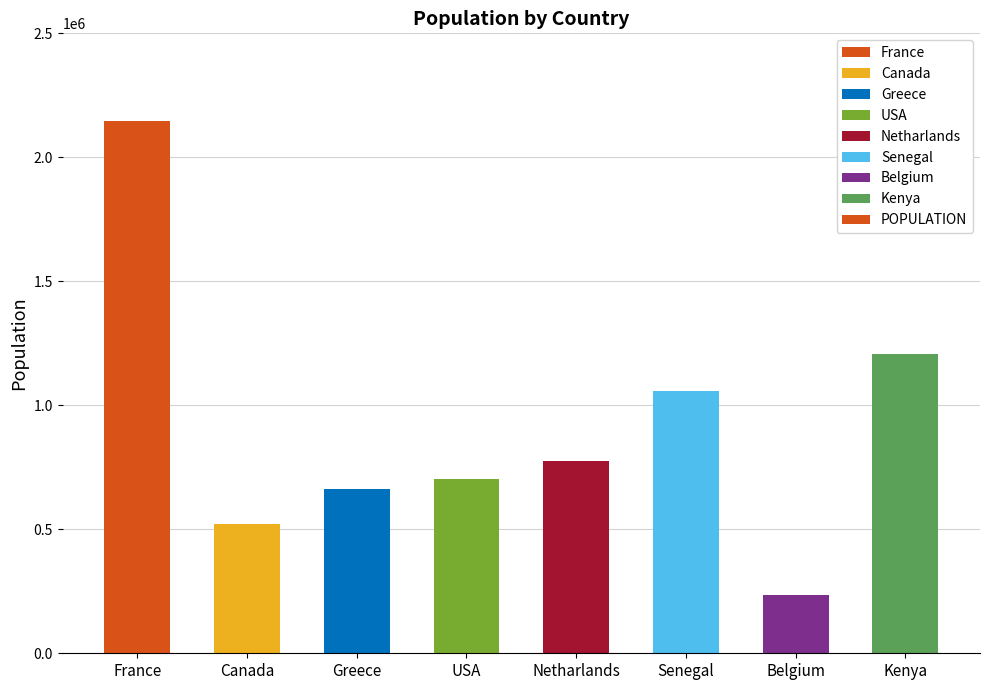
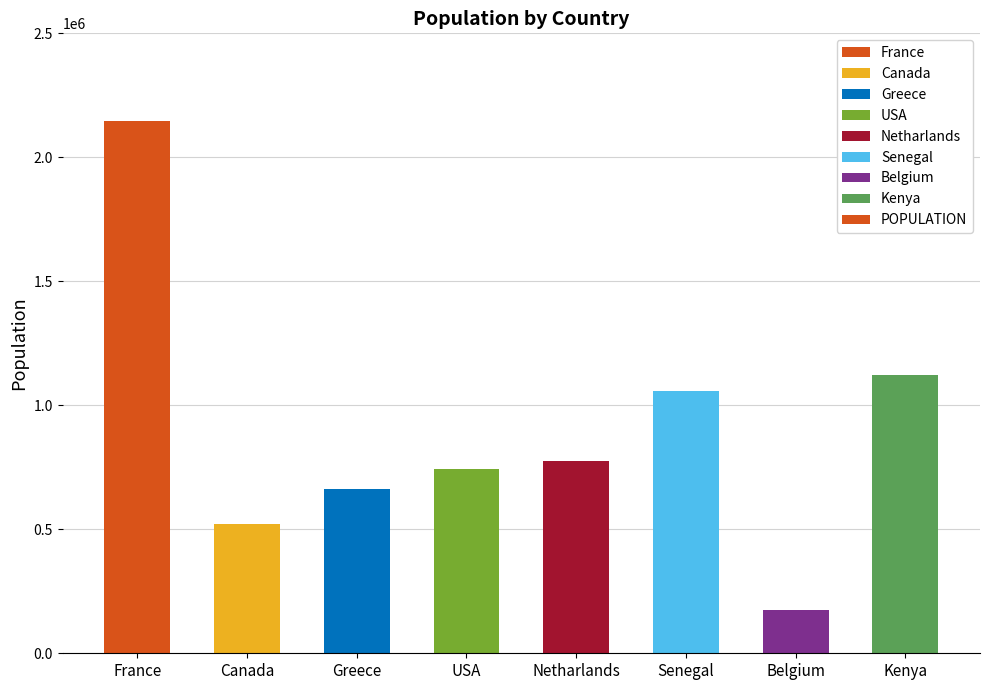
USA: 700000 -> 740000
Belgium: 230000 -> 170000
Kenya: 1210000 -> 1120000
